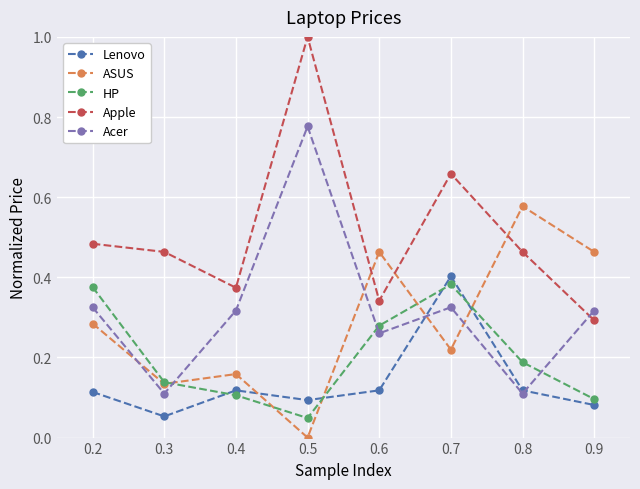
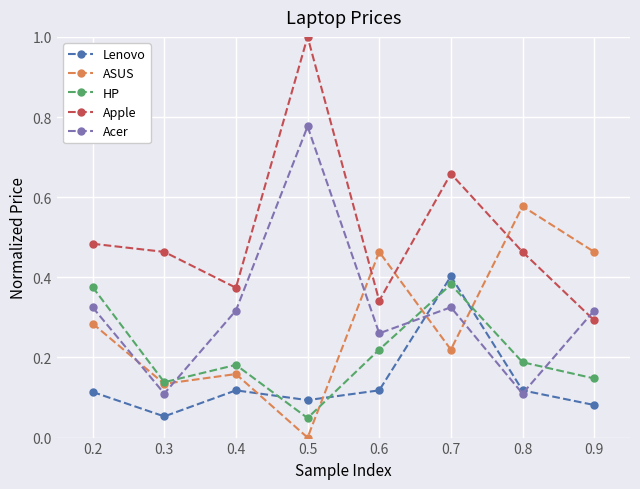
HP, 0.4: 0.11 -> 0.18
HP, 0.6: 0.28 -> 0.22
HP, 0.9: 0.10 -> 0.15
